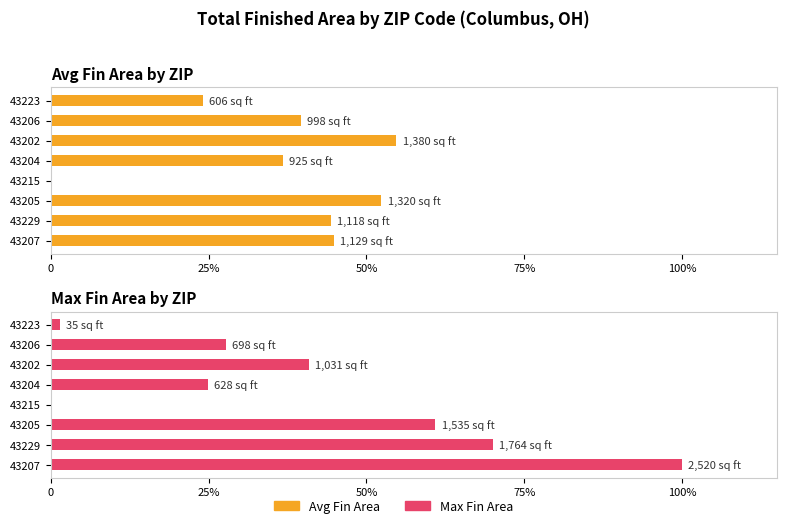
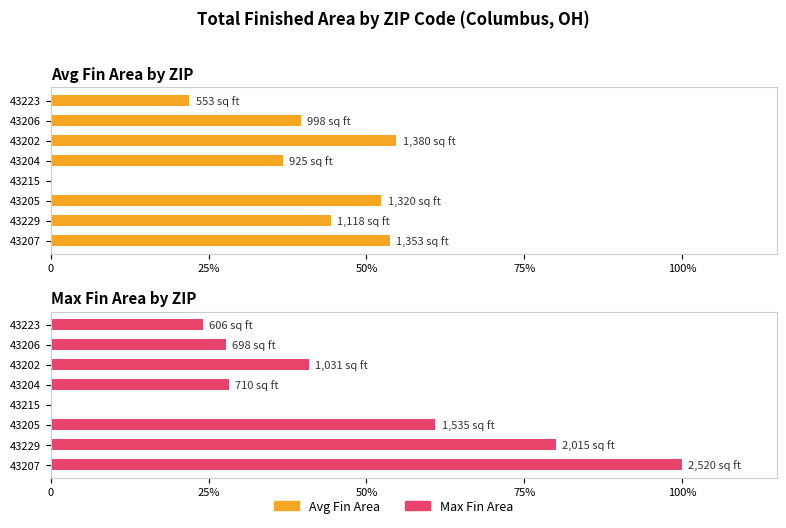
Avg Fin Area by ZIP, 43223: 606 -> 553
Avg Fin Area by ZIP, 43207: 1,129 -> 1,353
Max Fin Area by ZIP, 43223: 35 -> 606
Max Fin Area by ZIP, 43204: 628 -> 710
Max Fin Area by ZIP, 43229: 1,764 -> 2,015
